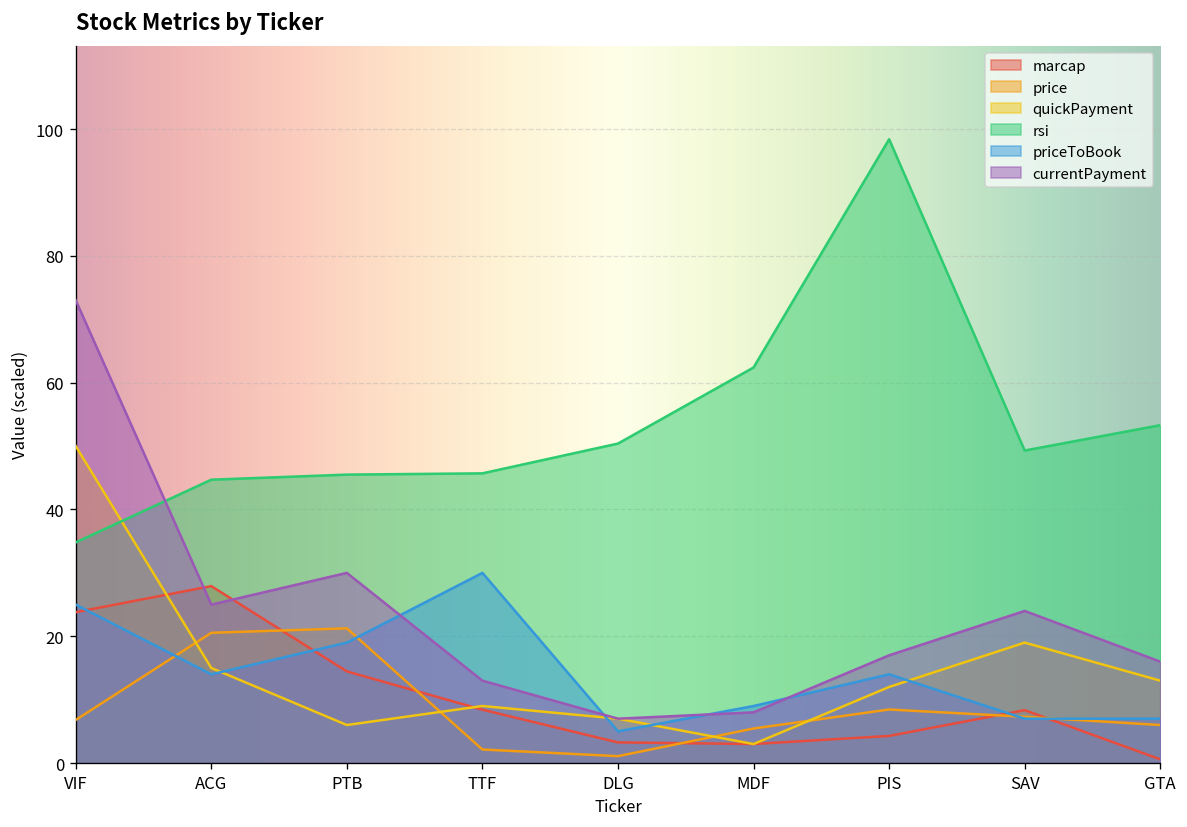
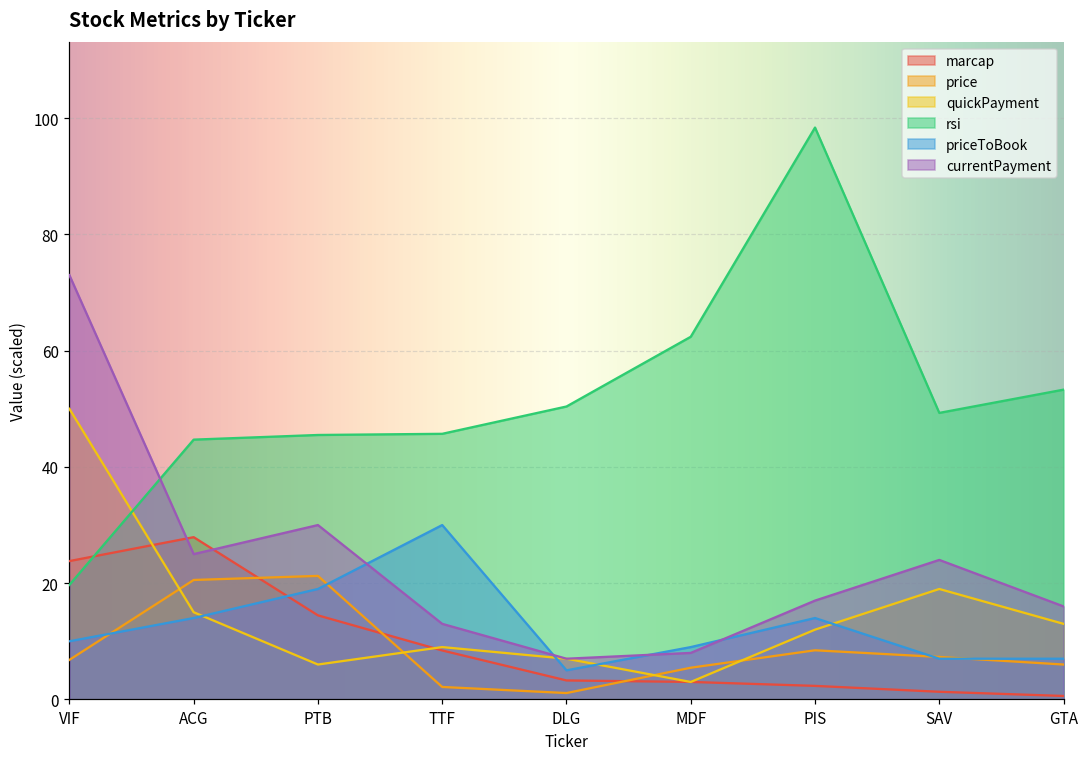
rsi, VIF: 35 -> 20
priceToBook, VIF: 25 -> 10
marcap, PIS: 4 -> 2
marcap, SAV: 8 -> 1
